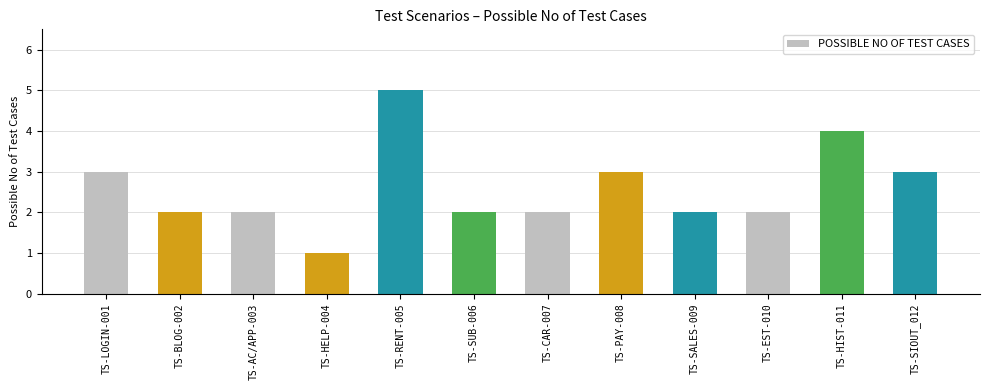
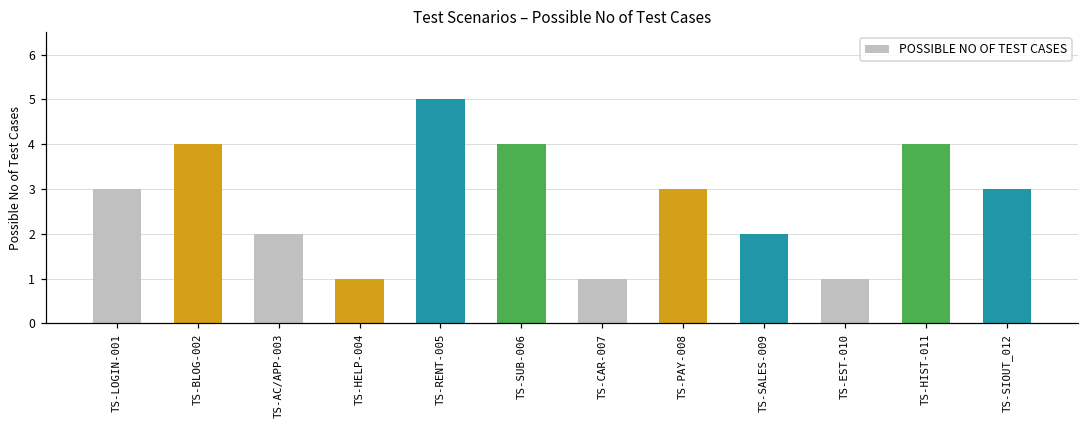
TS-BLOG-002: 2 -> 4
TS-SUB-006: 2 -> 4
TS-CAR-007: 2 -> 1
TS-EST-010: 2 -> 1
